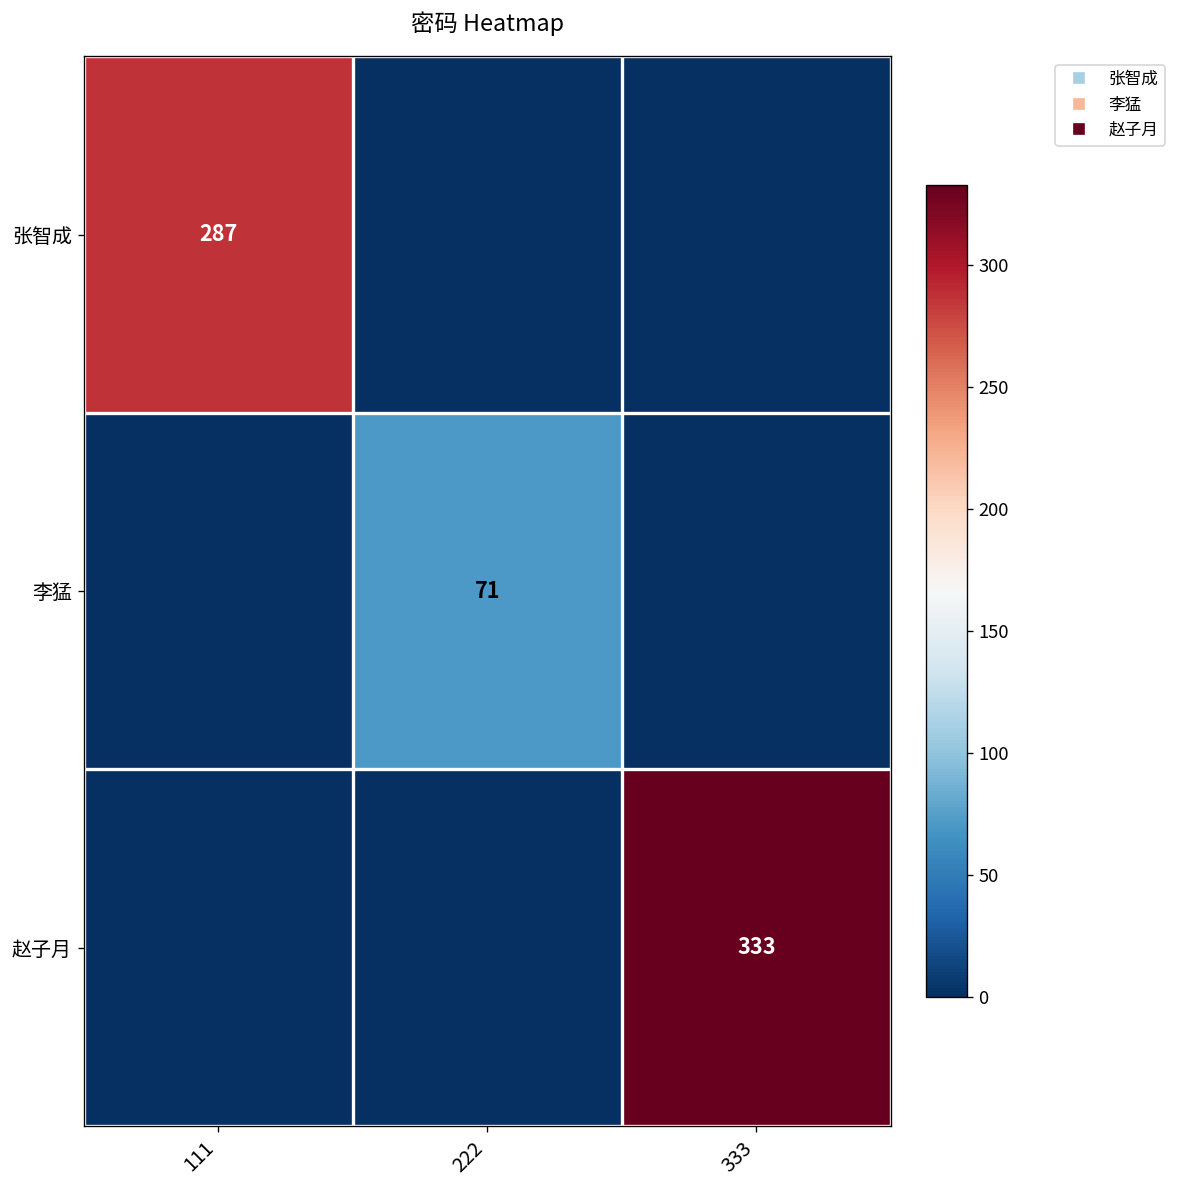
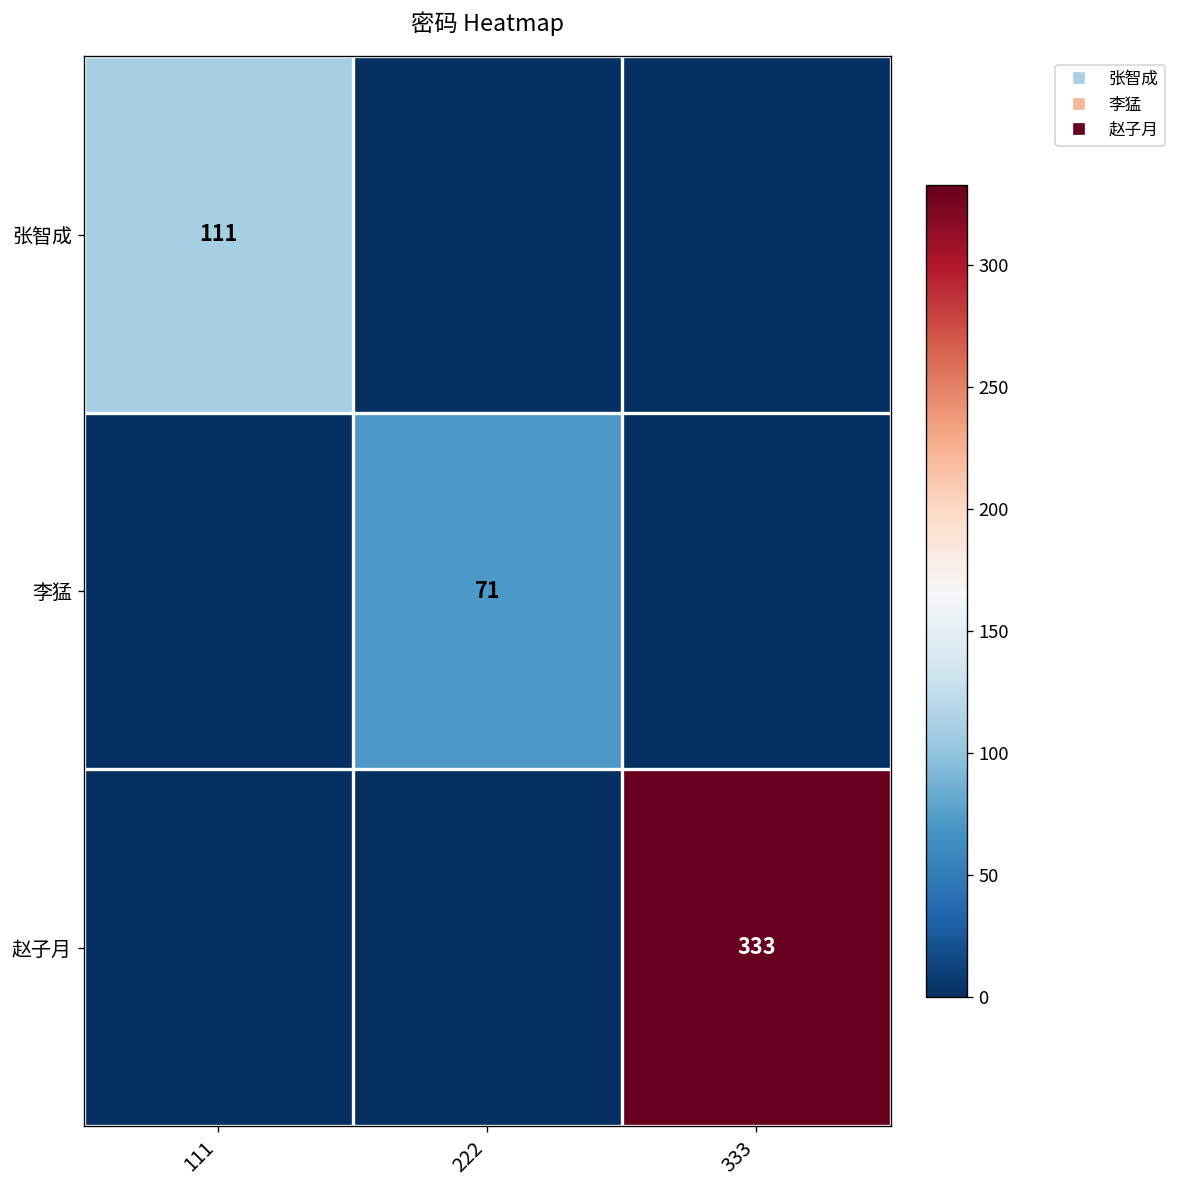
张智成, 111: 287 -> 111
